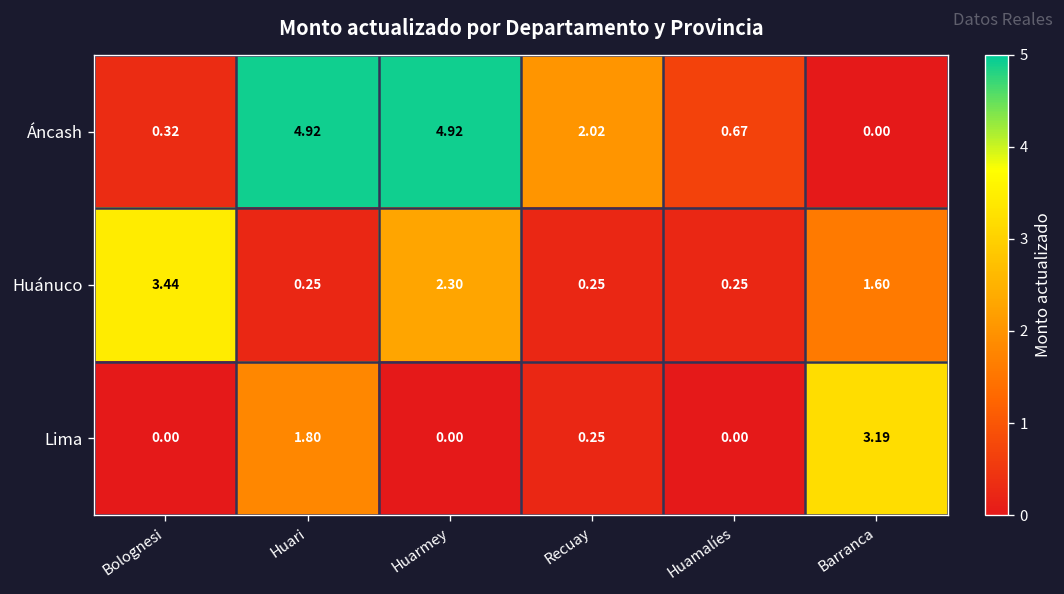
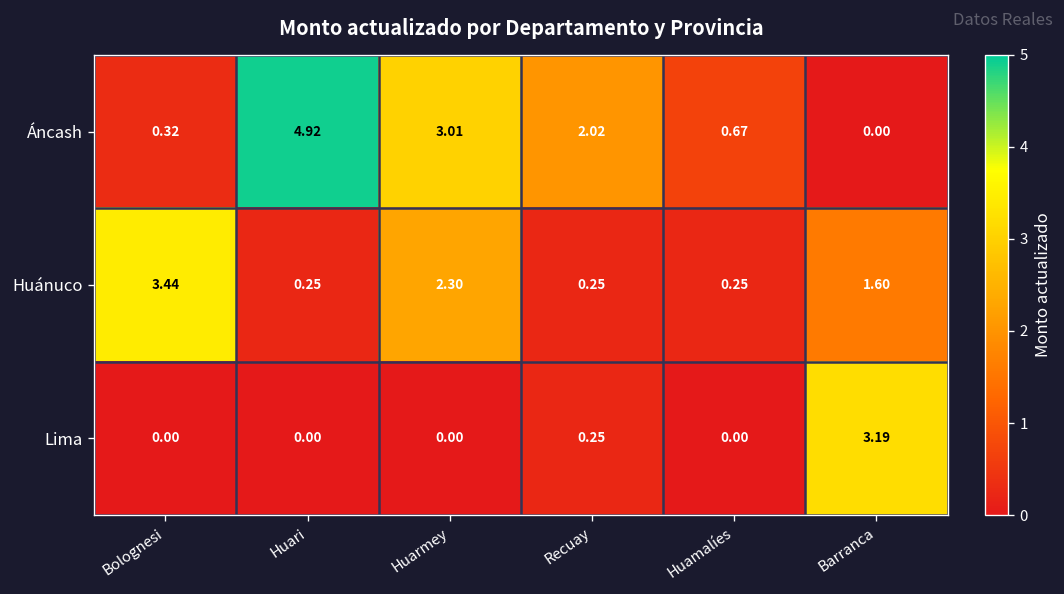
Áncash, Huarmey: 4.92 -> 3.01
Lima, Huari: 1.80 -> 0.00
